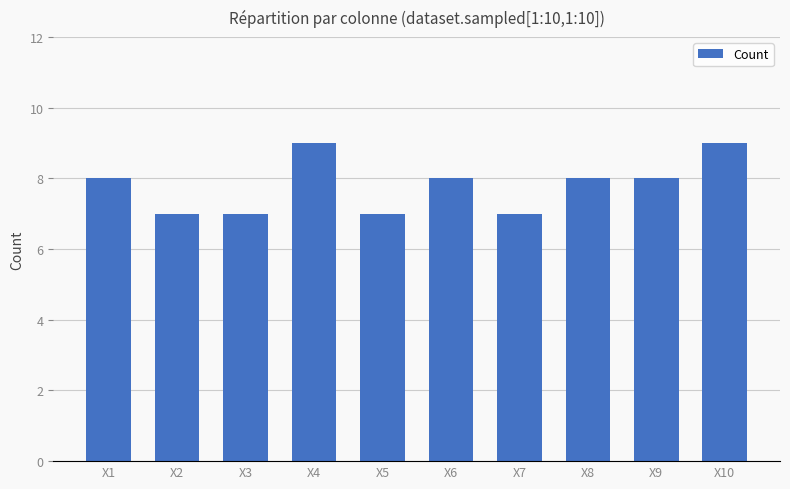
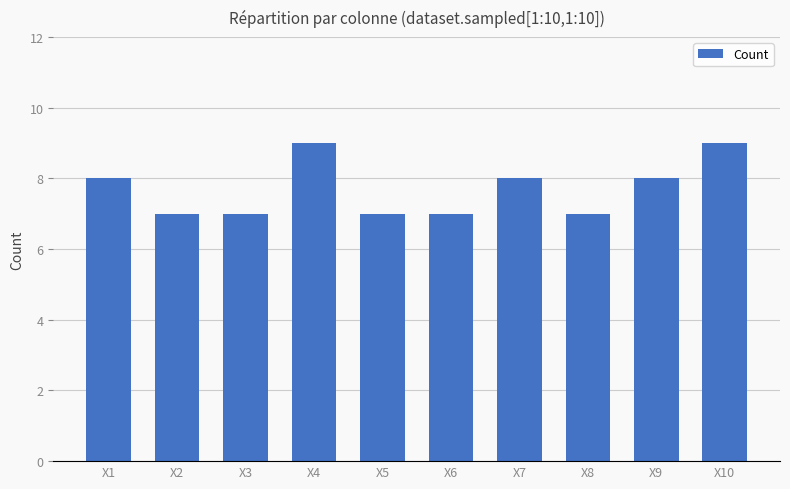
X6: 8 -> 7
X7: 7 -> 8
X8: 8 -> 7
